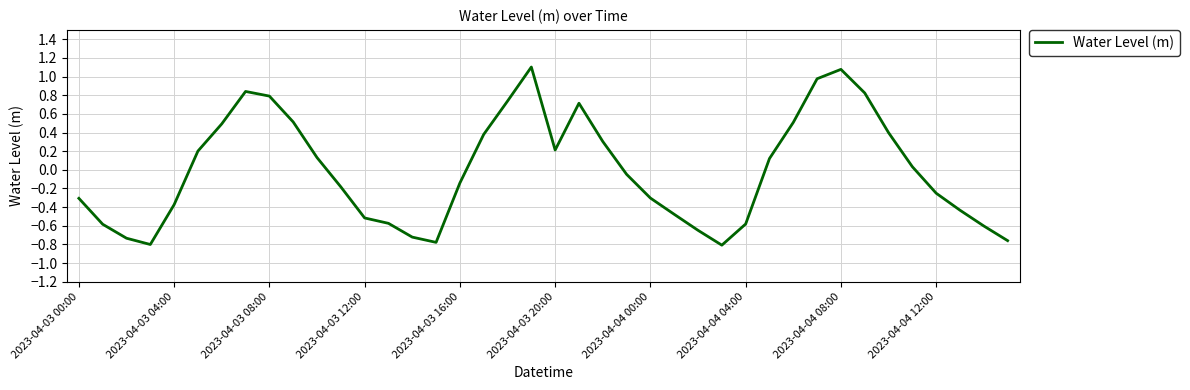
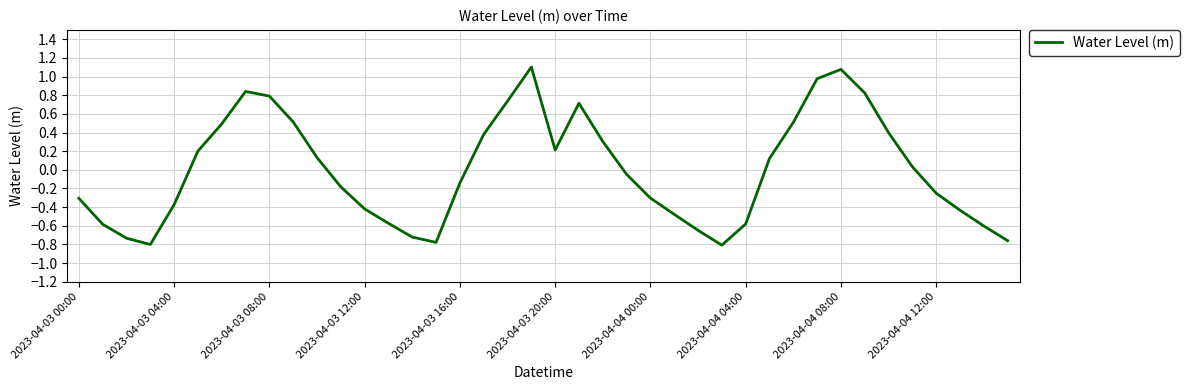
2023-04-03 12:00: -0.5 -> -0.4
